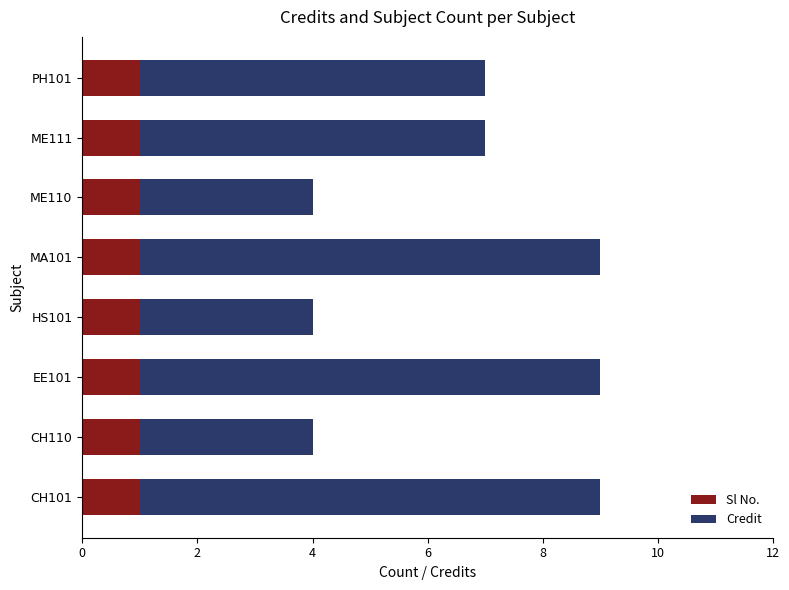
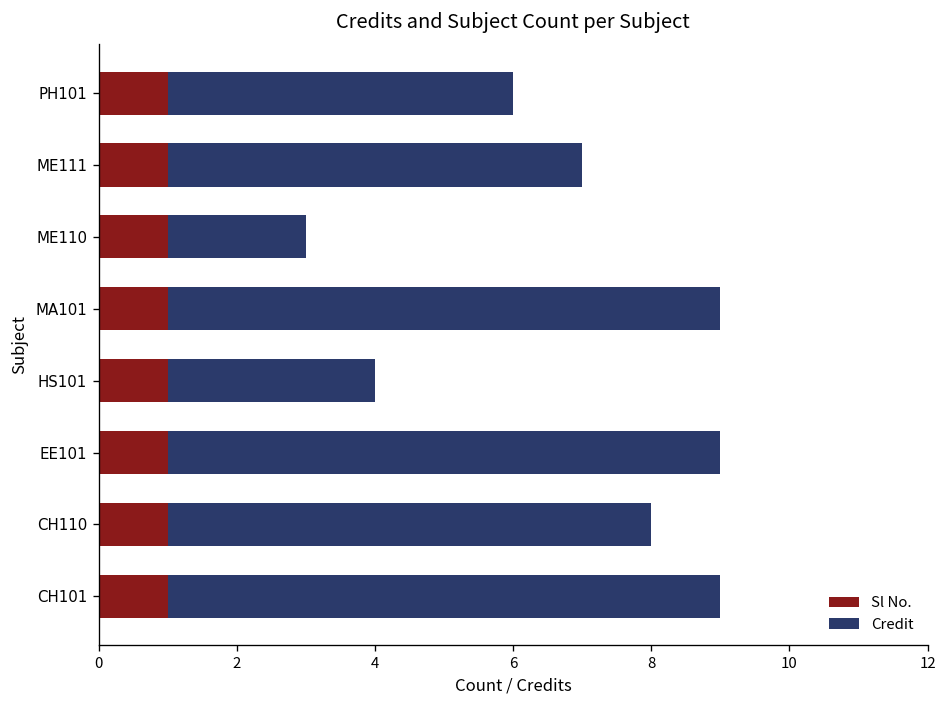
Credit, PH101: 6 -> 5
Credit, ME110: 3 -> 2
Credit, CH110: 3 -> 7
